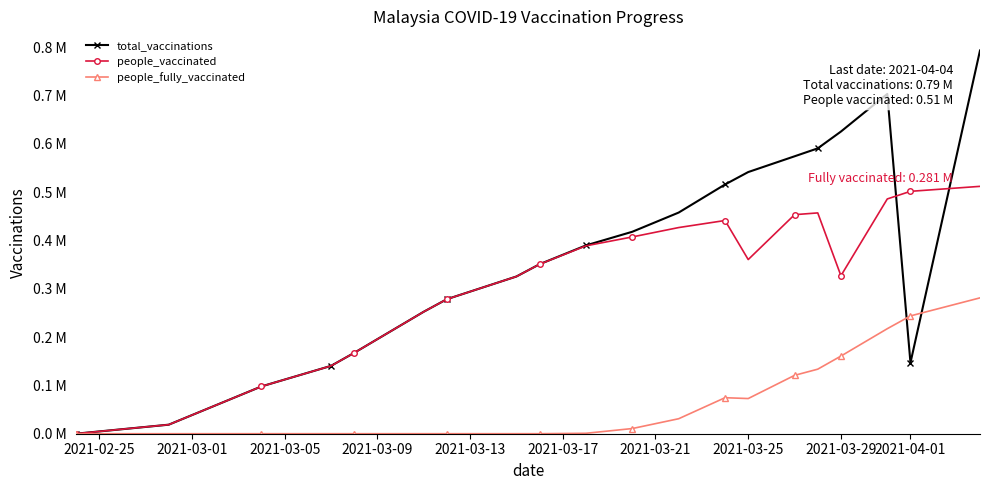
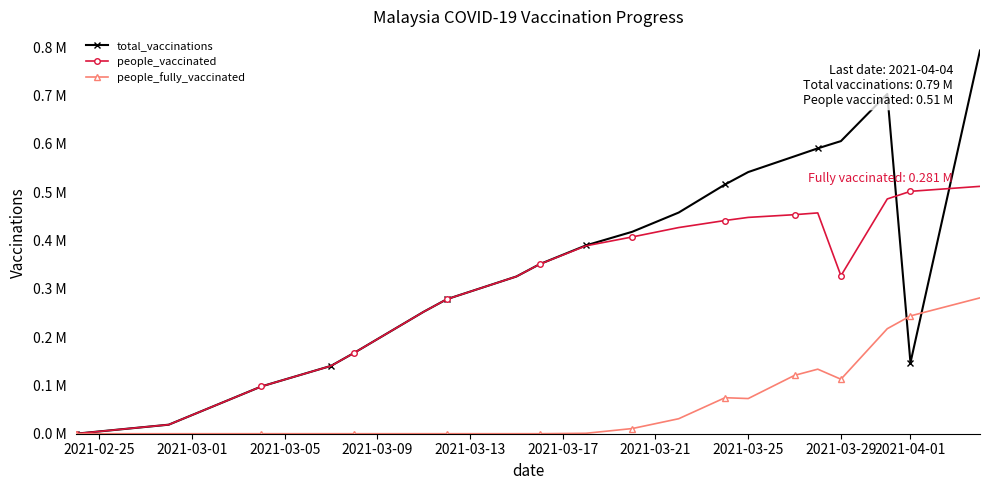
people_vaccinated, 2021-03-25: 360000 -> 450000
total_vaccinations, 2021-03-29: 630000 -> 610000
people_fully_vaccinated, 2021-03-29: 160000 -> 110000
